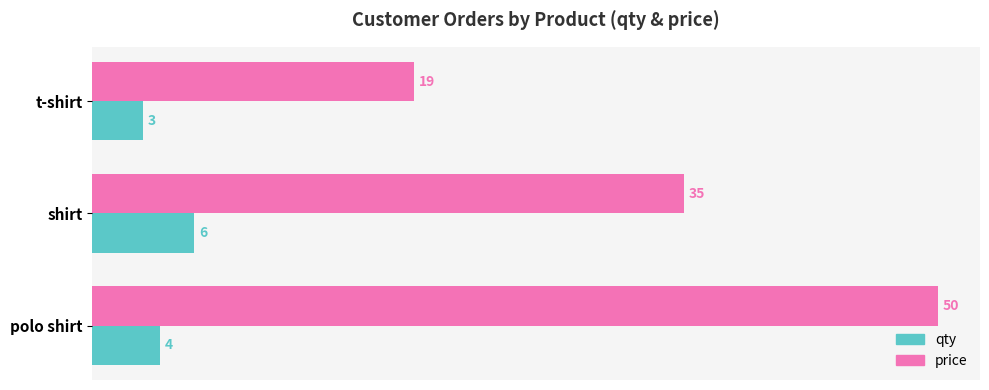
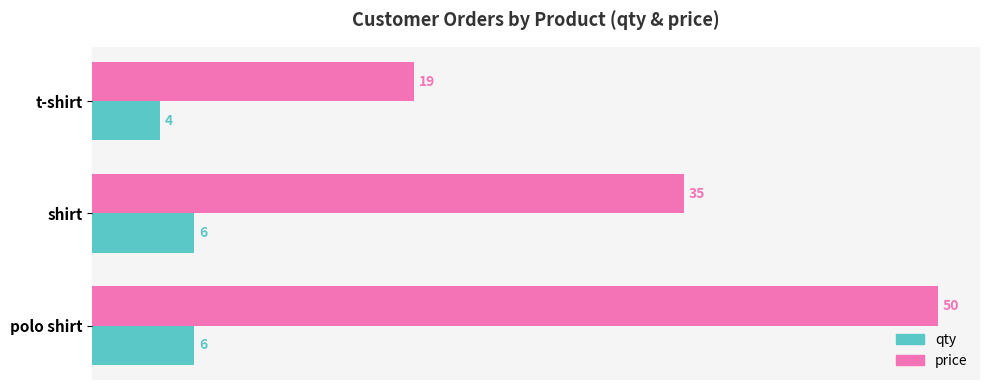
qty, t-shirt: 3 -> 4
qty, polo shirt: 4 -> 6
